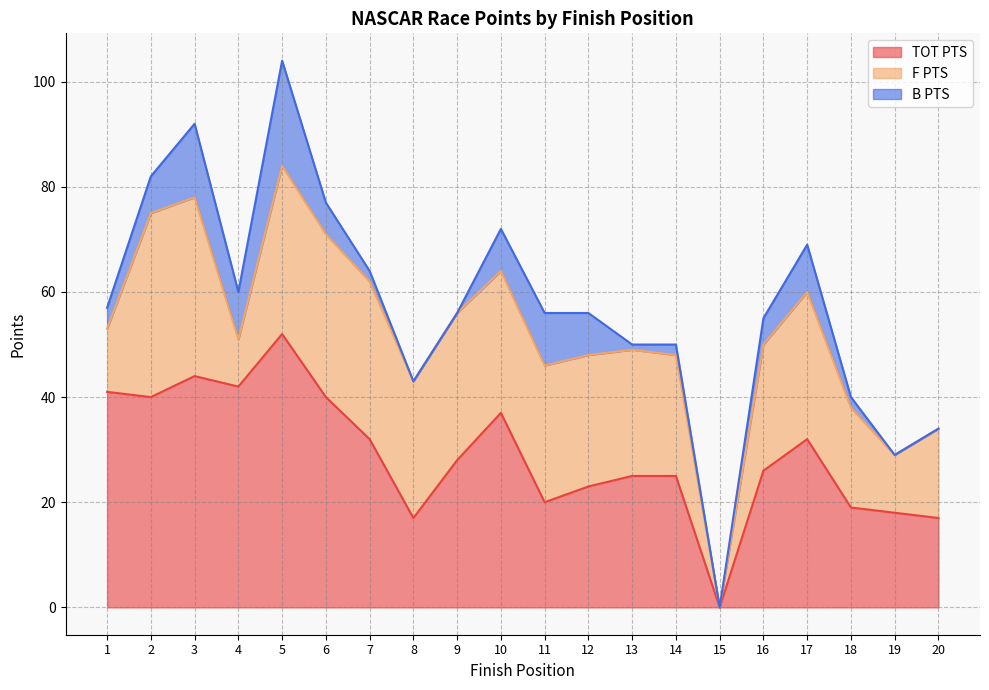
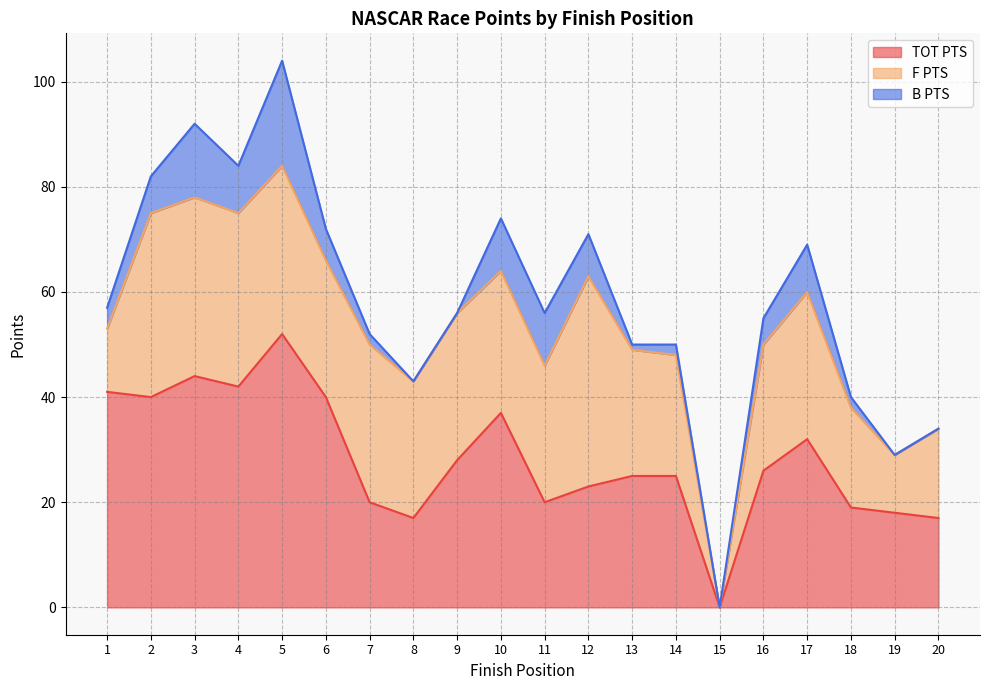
F PTS, 4: 9 -> 33
F PTS, 6: 31 -> 26
TOT PTS, 7: 32 -> 20
B PTS, 10: 8 -> 10
F PTS, 12: 25 -> 40
